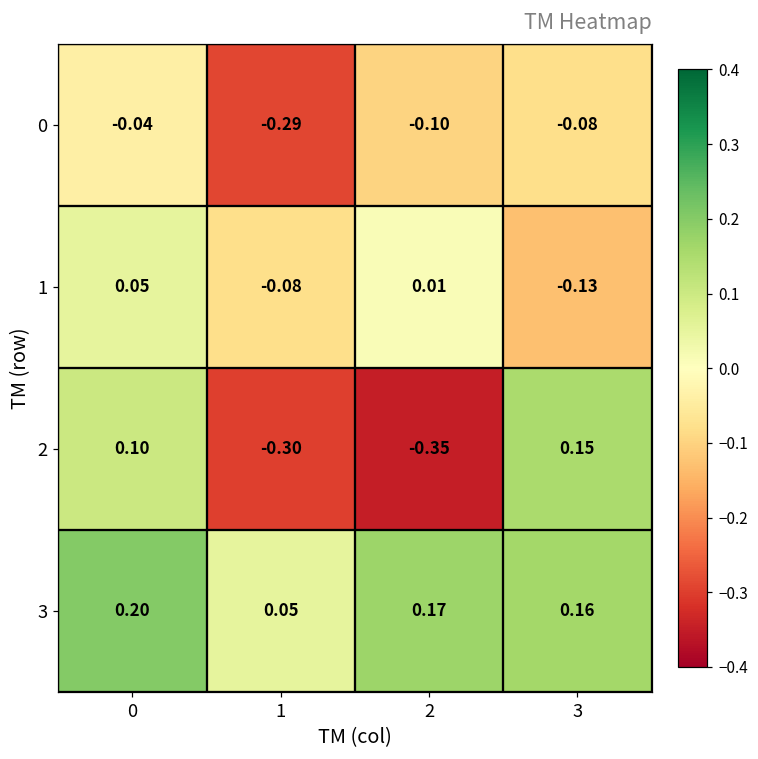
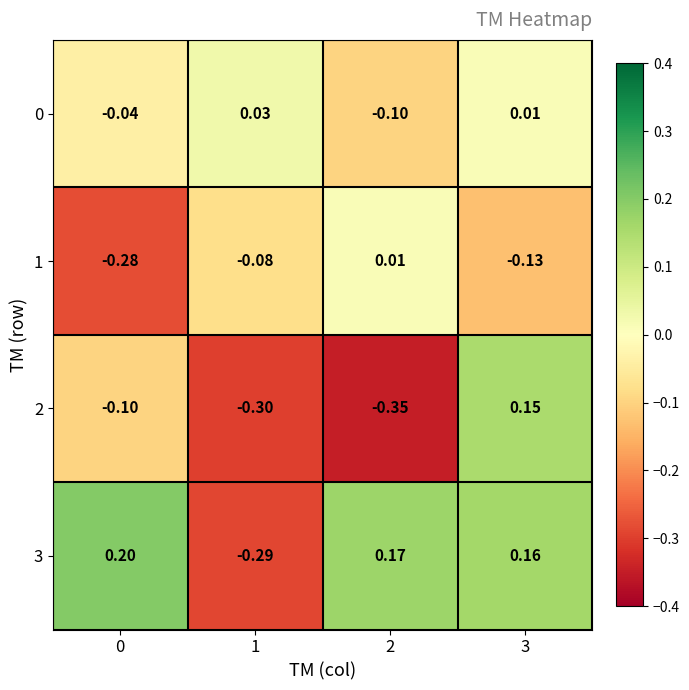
0, 1: -0.29 -> 0.03
0, 3: -0.08 -> 0.01
1, 0: 0.05 -> -0.28
2, 0: 0.10 -> -0.10
3, 1: 0.05 -> -0.29
